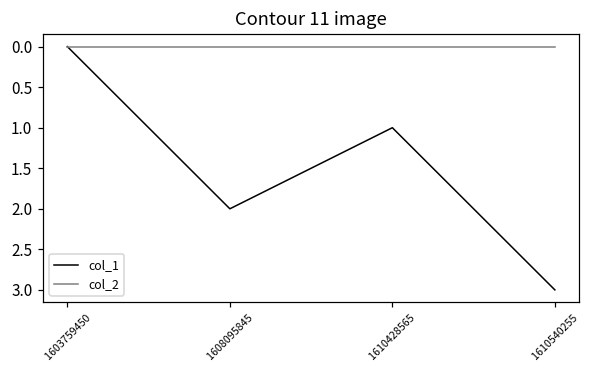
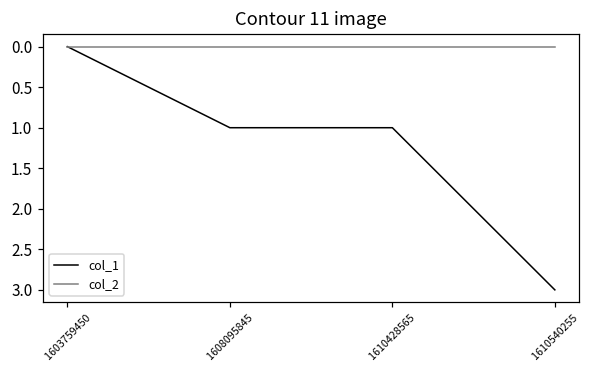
col_1, 1608095845: 2 -> 1
